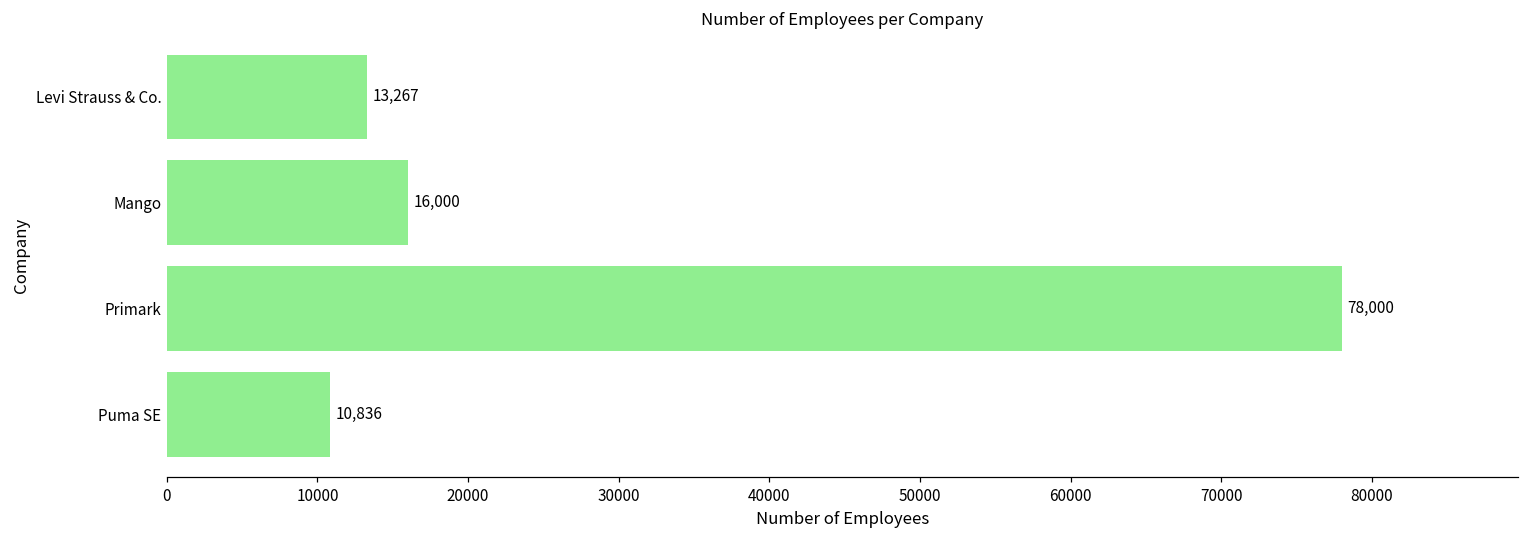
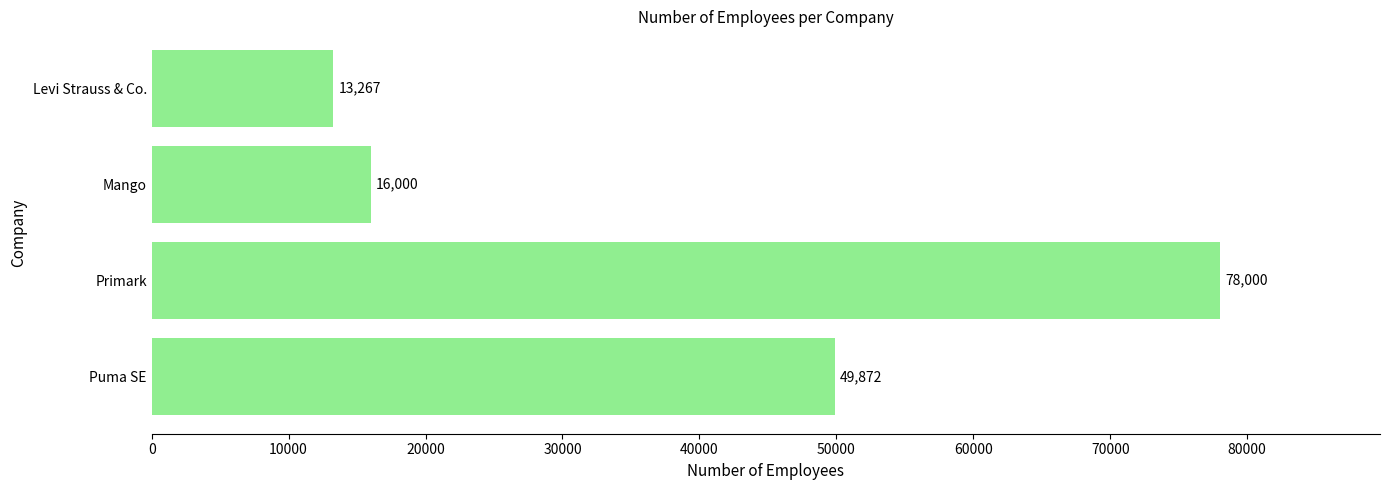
Puma SE: 10,836 -> 49,872
